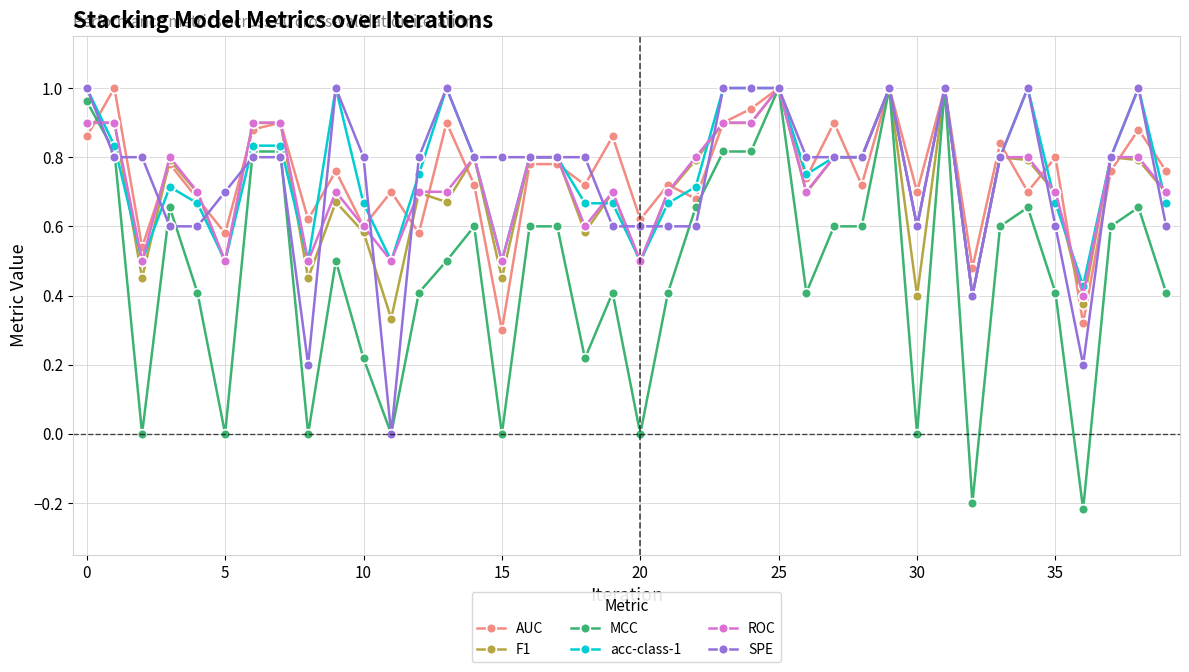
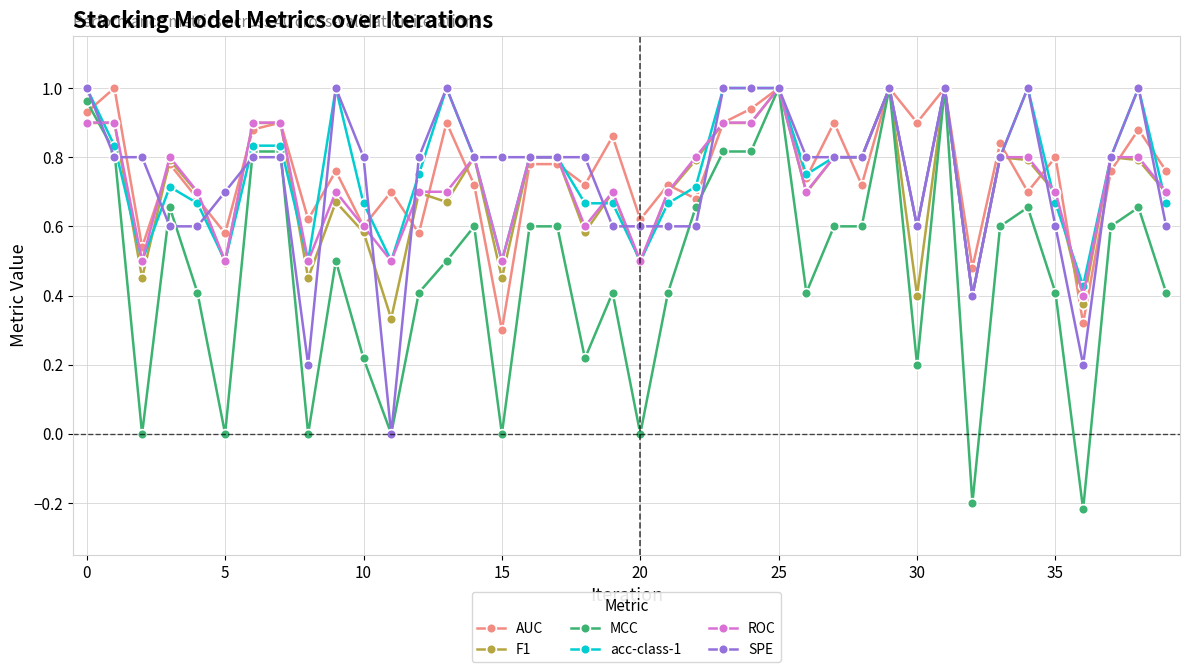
AUC, 0: 0.86 -> 0.93
AUC, 30: 0.7 -> 0.9
MCC, 30: 0.0 -> 0.2
